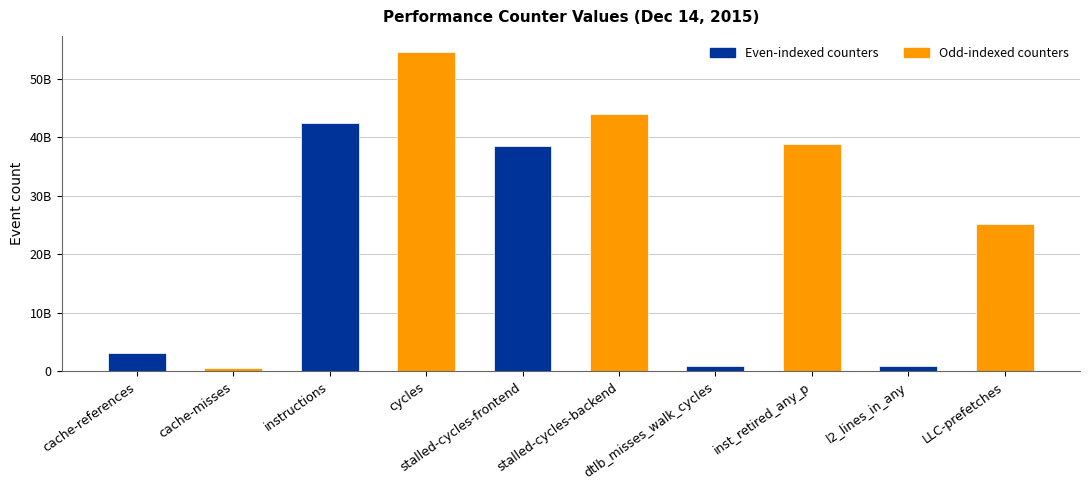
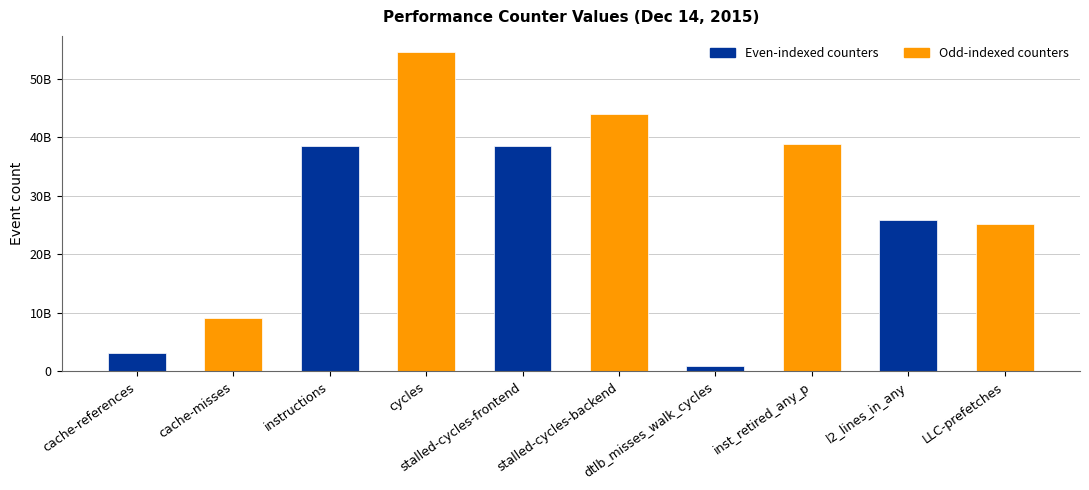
cache-misses: 1000000000 -> 9000000000
instructions: 42000000000 -> 39000000000
l2_lines_in_any: 1000000000 -> 26000000000
